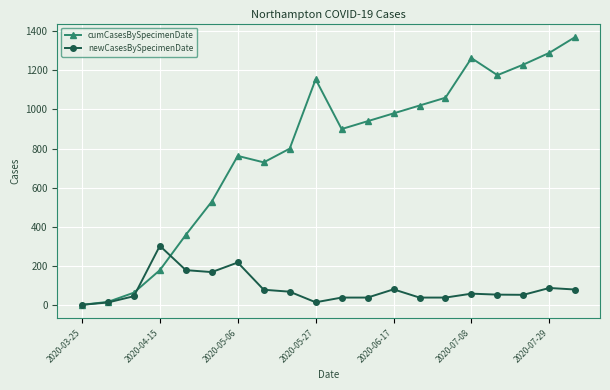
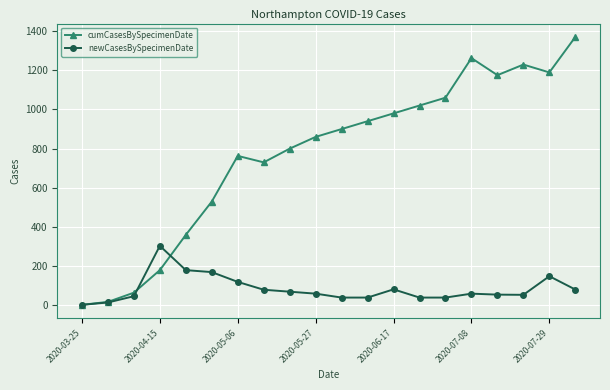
newCasesBySpecimenDate, 2020-05-06: 220 -> 120
cumCasesBySpecimenDate, 2020-05-27: 1150 -> 860
newCasesBySpecimenDate, 2020-05-27: 20 -> 60
cumCasesBySpecimenDate, 2020-07-29: 1290 -> 1190
newCasesBySpecimenDate, 2020-07-29: 90 -> 150
